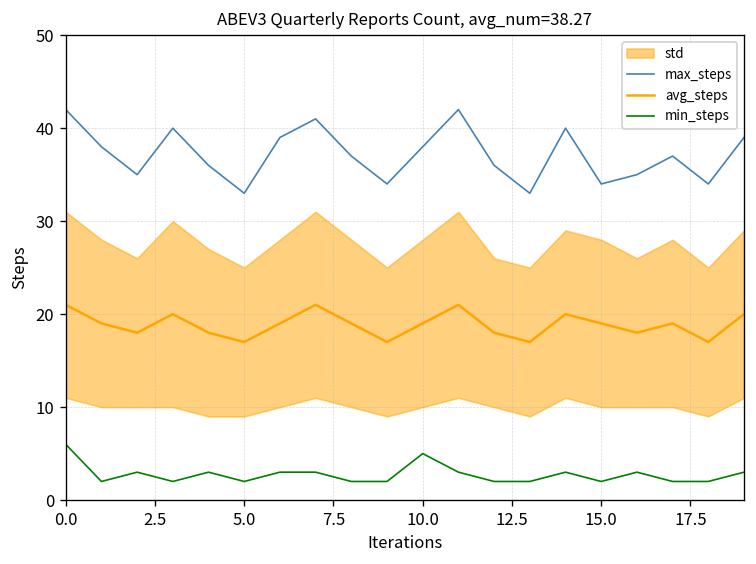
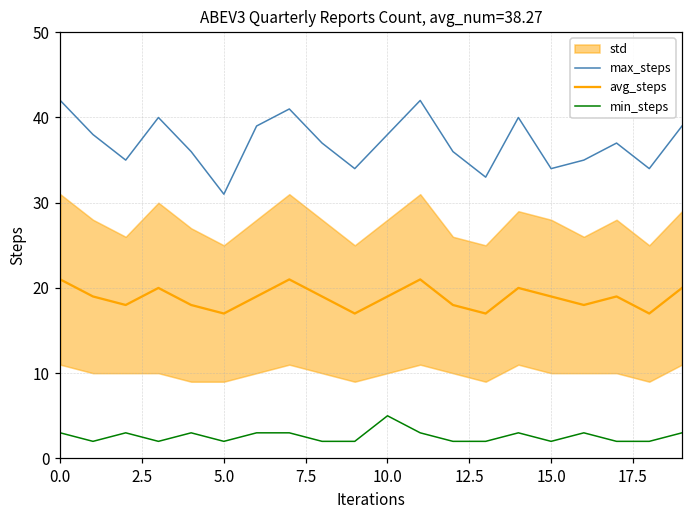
min_steps, 0.0: 6 -> 3
max_steps, 5.0: 33 -> 31
